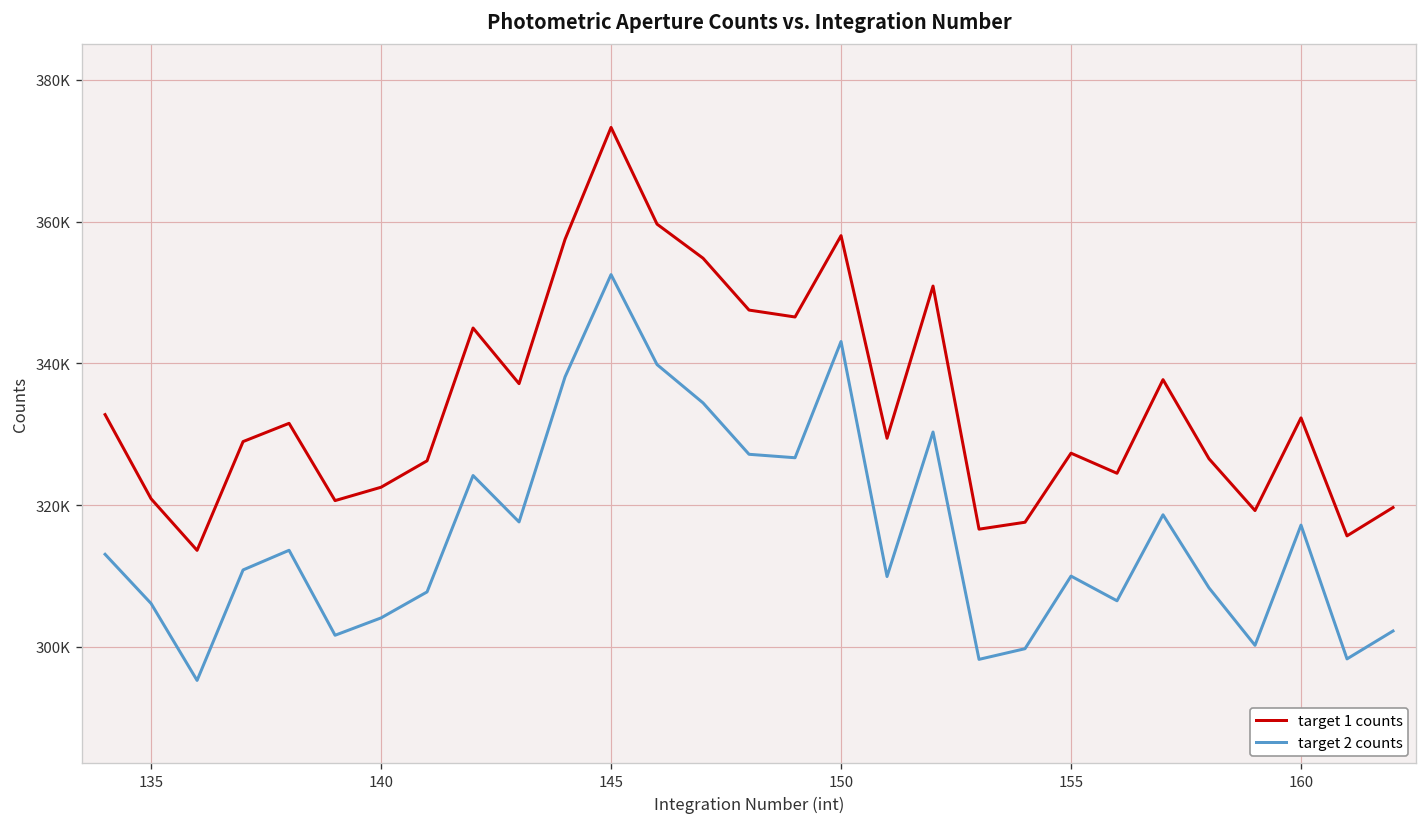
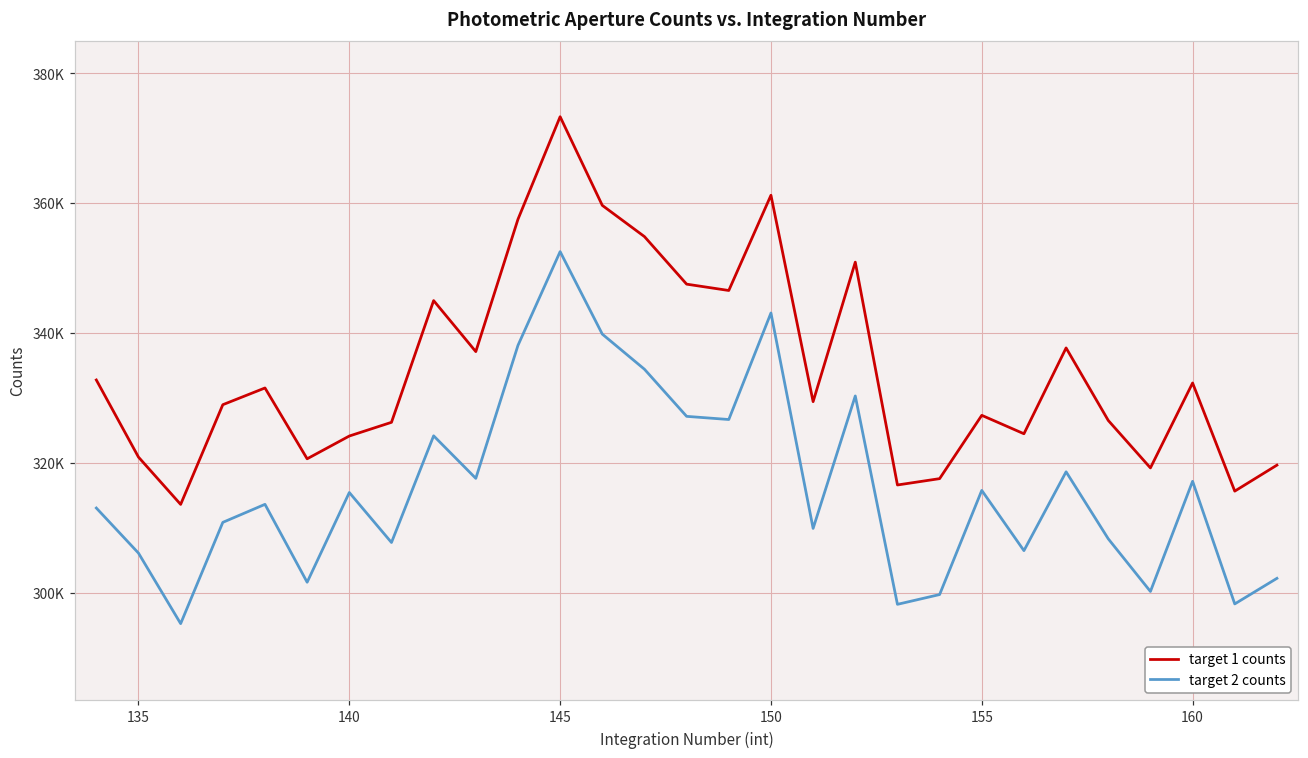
target 1 counts, 140: 323000 -> 324000
target 2 counts, 140: 304000 -> 315000
target 1 counts, 150: 358000 -> 361000
target 2 counts, 155: 310000 -> 316000
